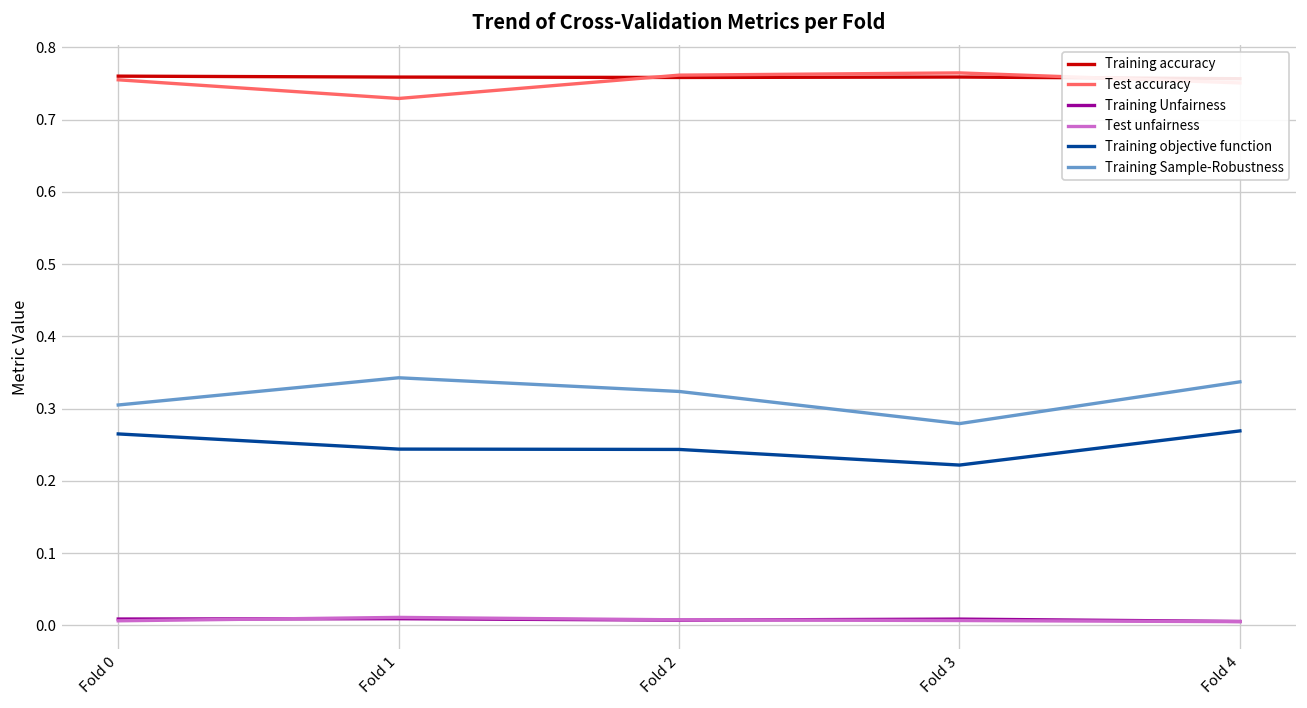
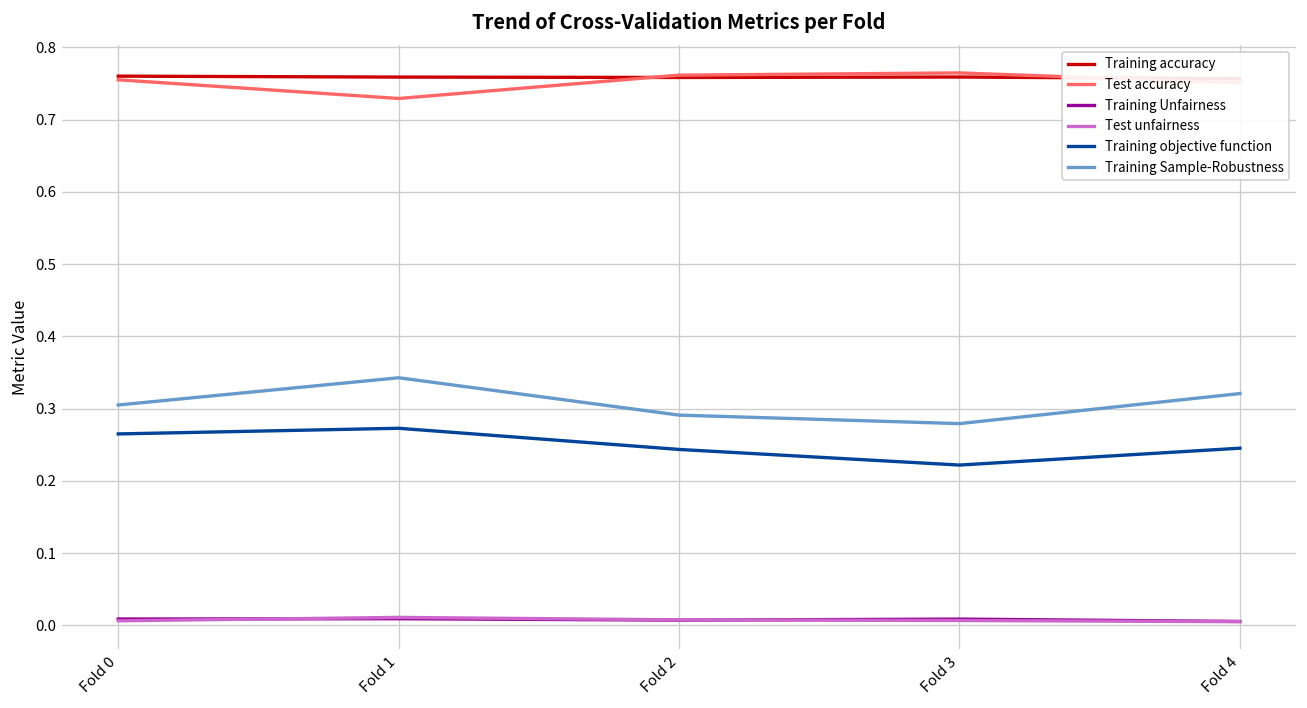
Training objective function, Fold 1: 0.24 -> 0.27
Training Sample-Robustness, Fold 2: 0.32 -> 0.29
Training objective function, Fold 4: 0.27 -> 0.25
Training Sample-Robustness, Fold 4: 0.34 -> 0.32
